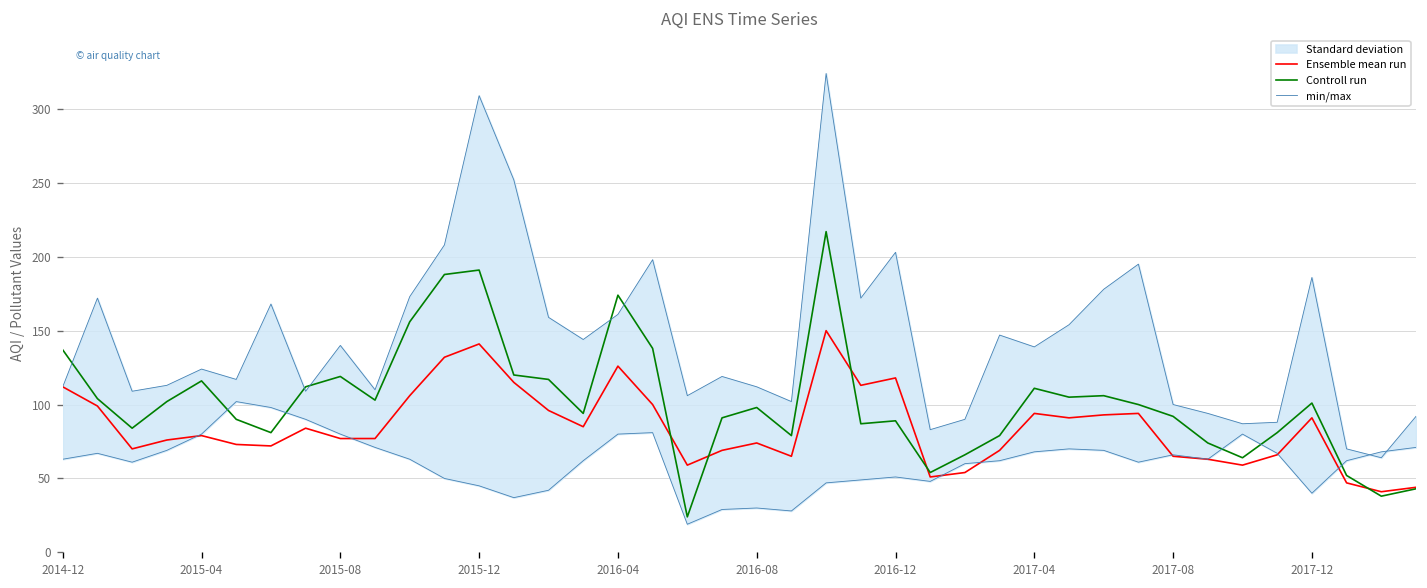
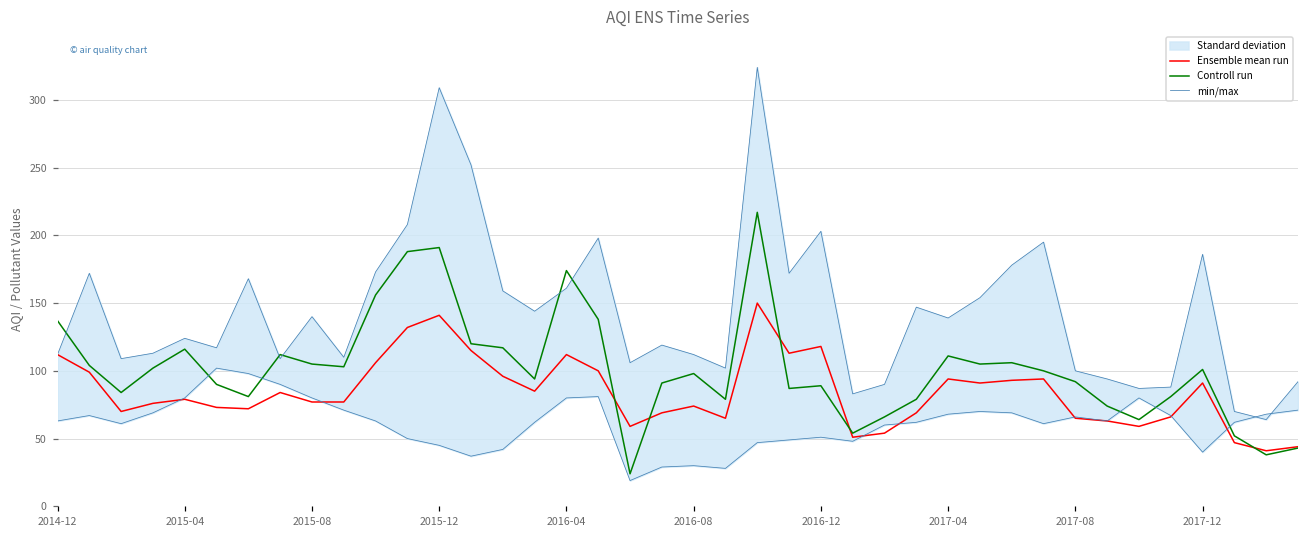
Controll run, 2015-08: 119 -> 105
Ensemble mean run, 2016-04: 126 -> 112
